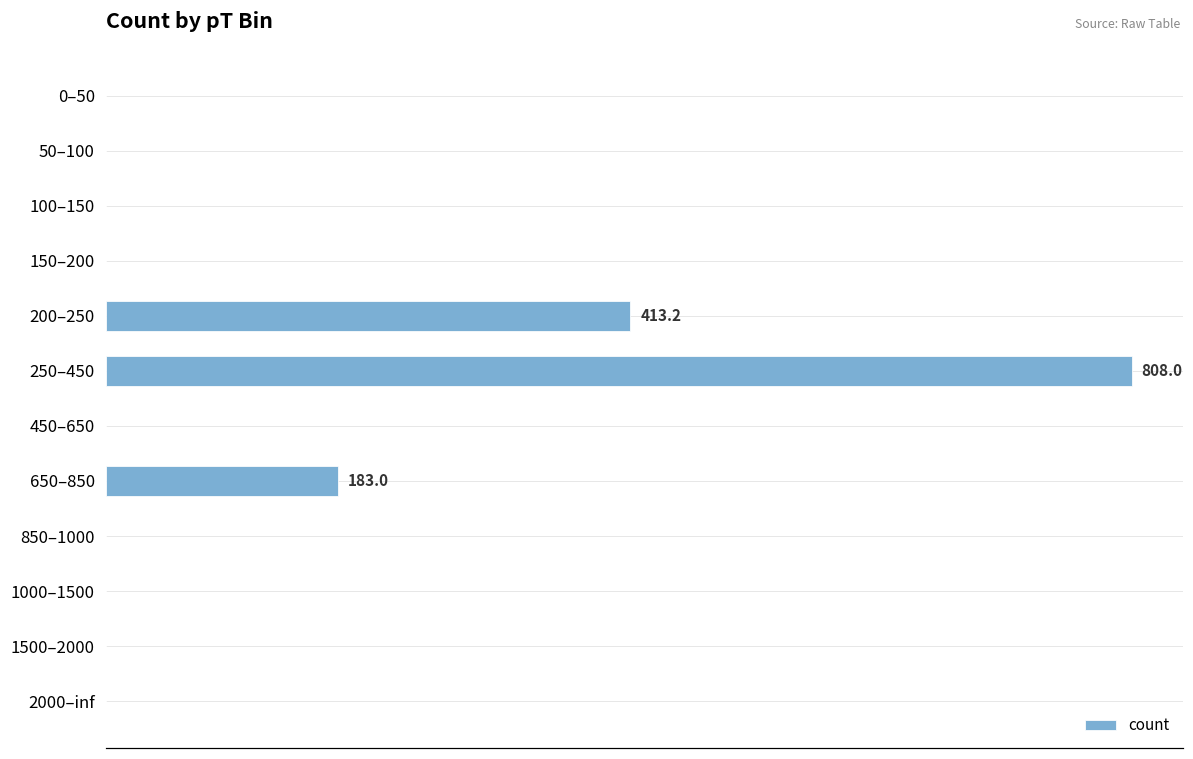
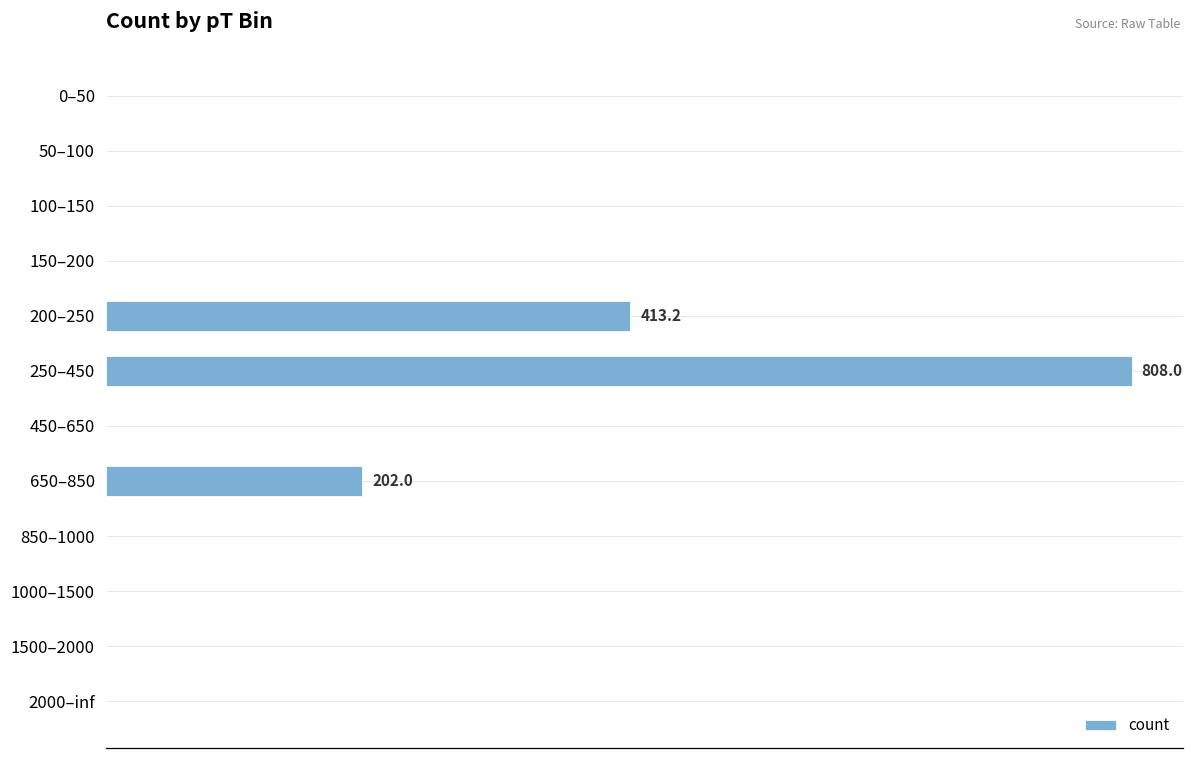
650–850: 183.0 -> 202.0
